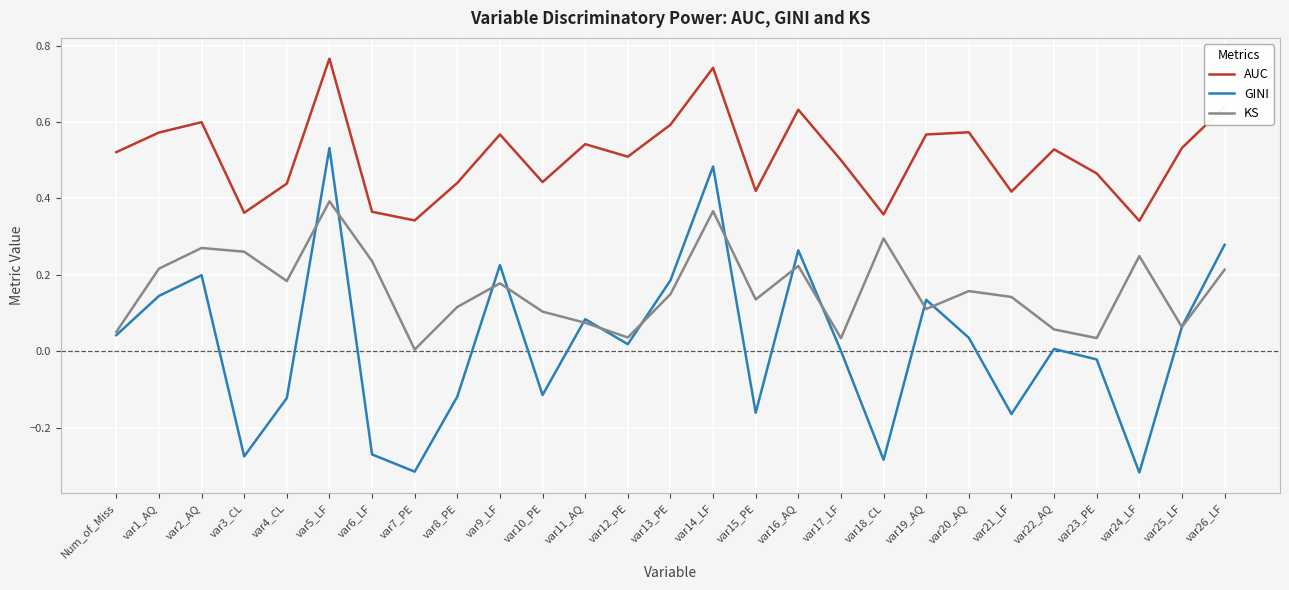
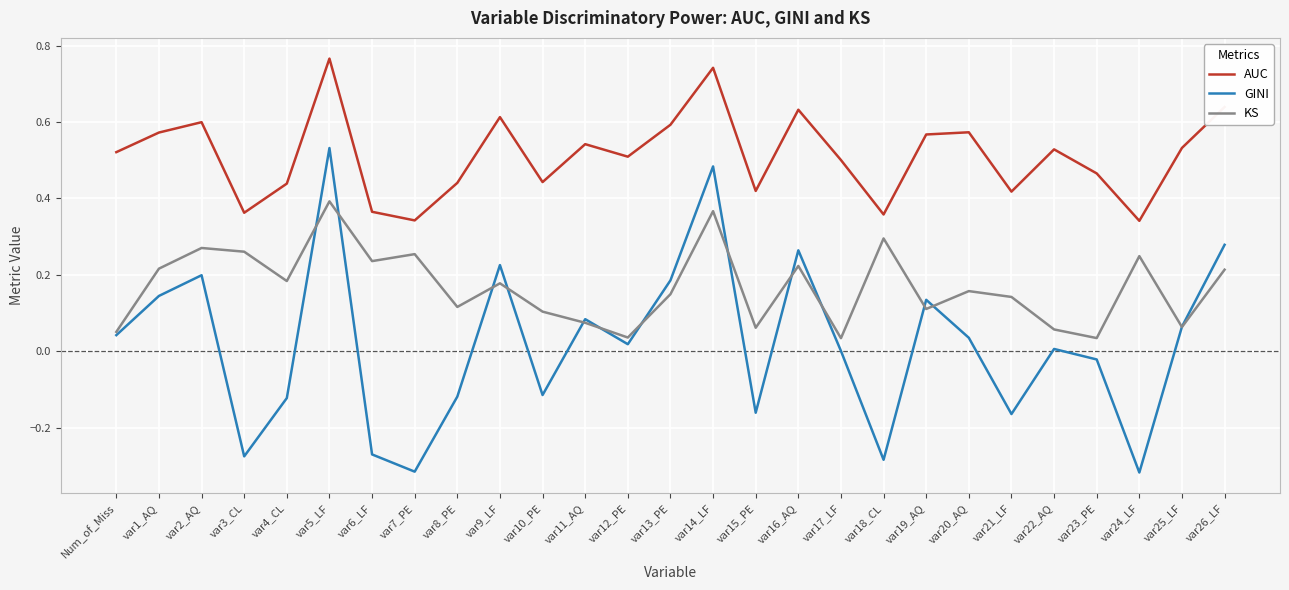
KS, var7_PE: 0.00 -> 0.25
AUC, var9_LF: 0.57 -> 0.61
KS, var15_PE: 0.14 -> 0.06
